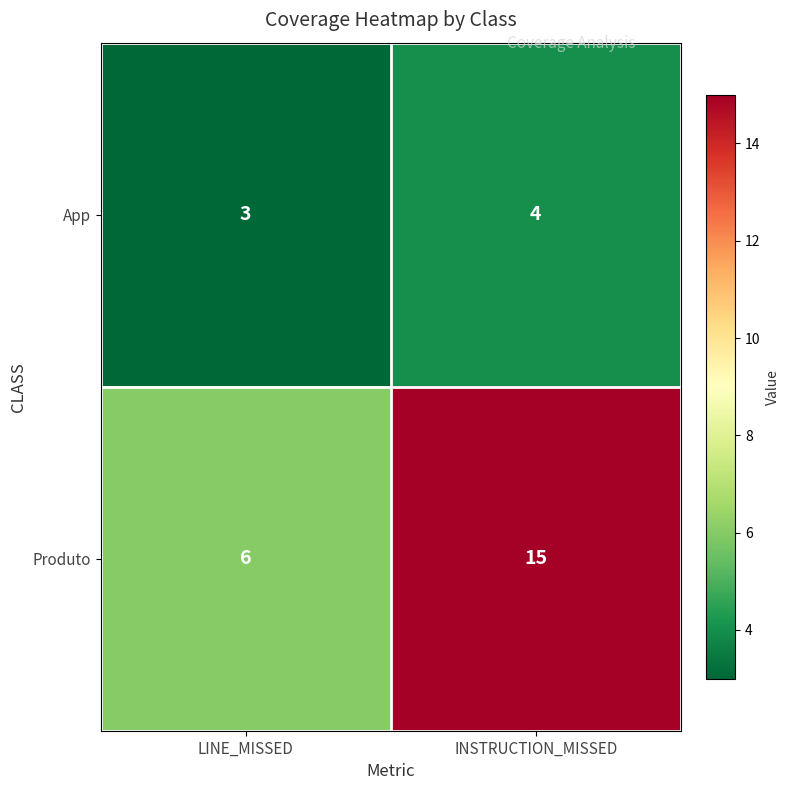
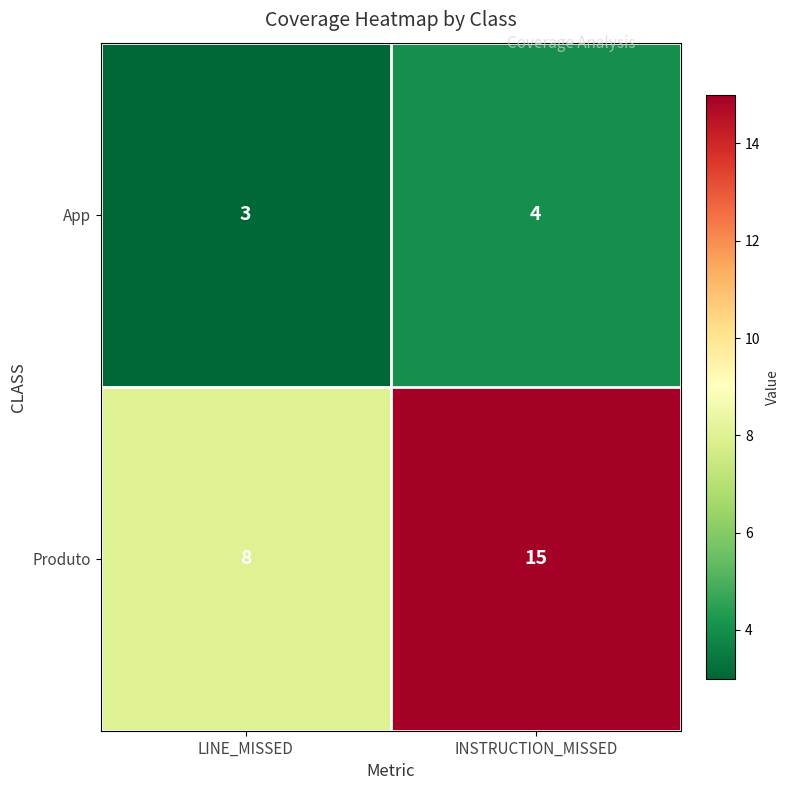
Produto, LINE_MISSED: 6 -> 8
